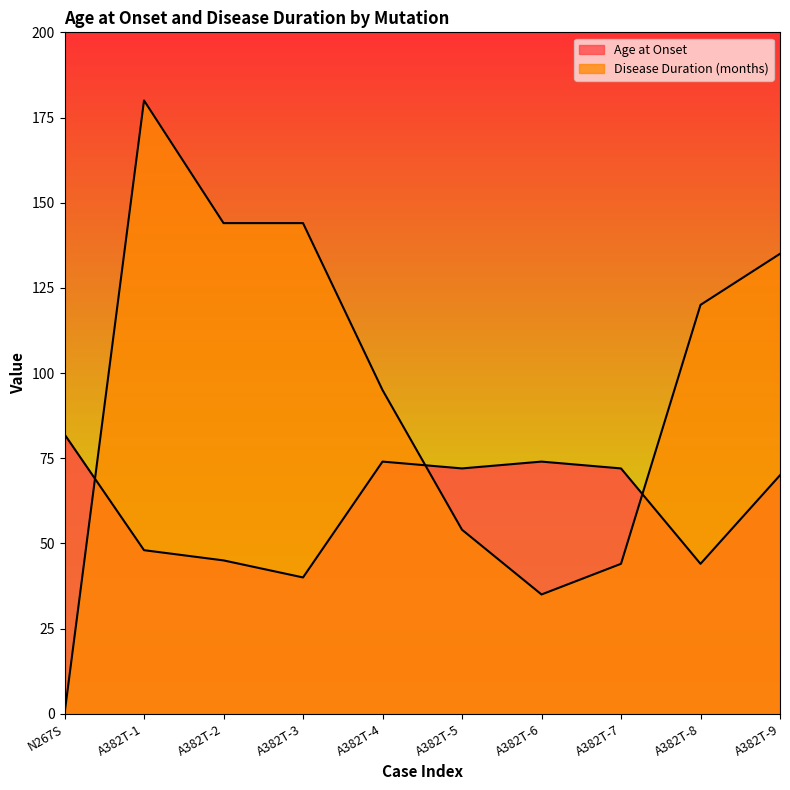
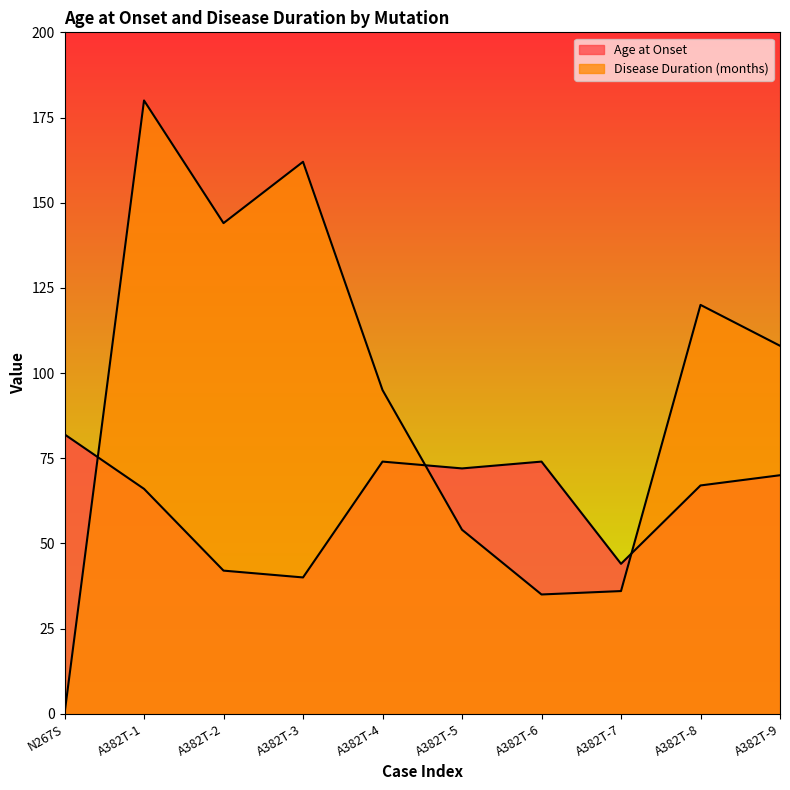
Age at Onset, A382T-1: 48 -> 66
Age at Onset, A382T-2: 45 -> 42
Disease Duration (months), A382T-3: 144 -> 162
Age at Onset, A382T-7: 72 -> 44
Disease Duration (months), A382T-7: 44 -> 36
Age at Onset, A382T-8: 44 -> 67
Disease Duration (months), A382T-9: 135 -> 108
